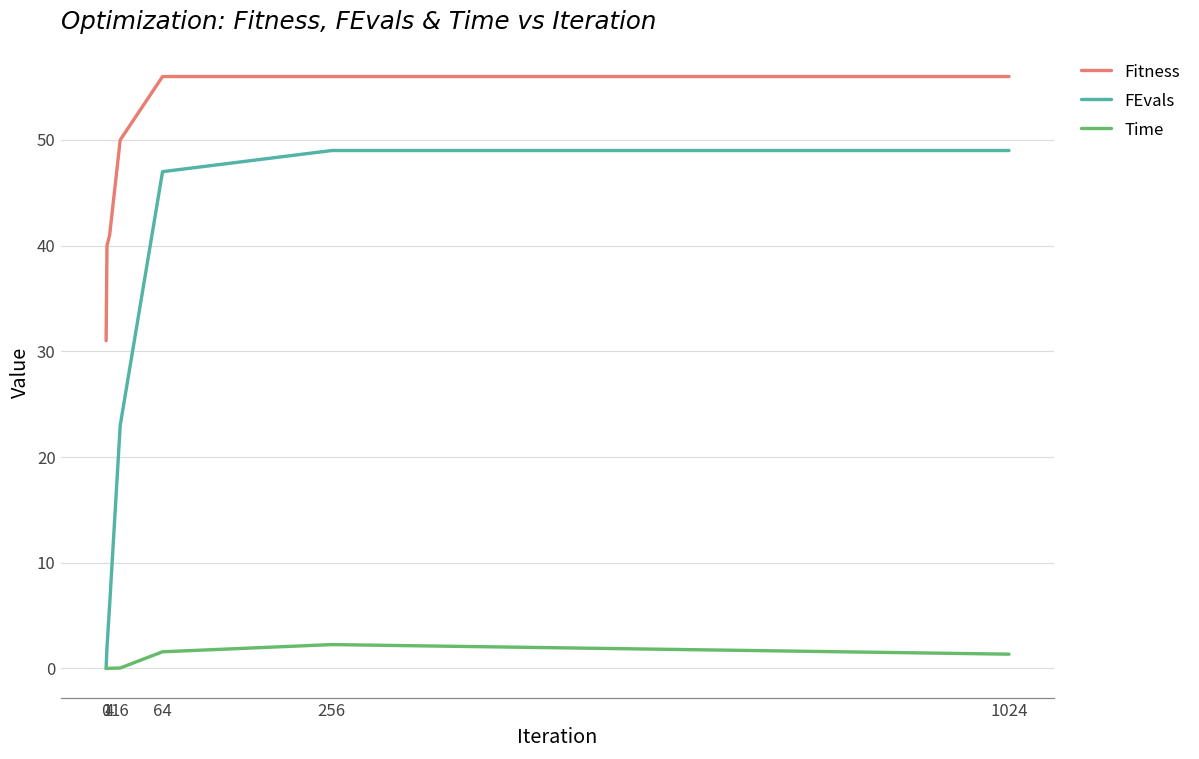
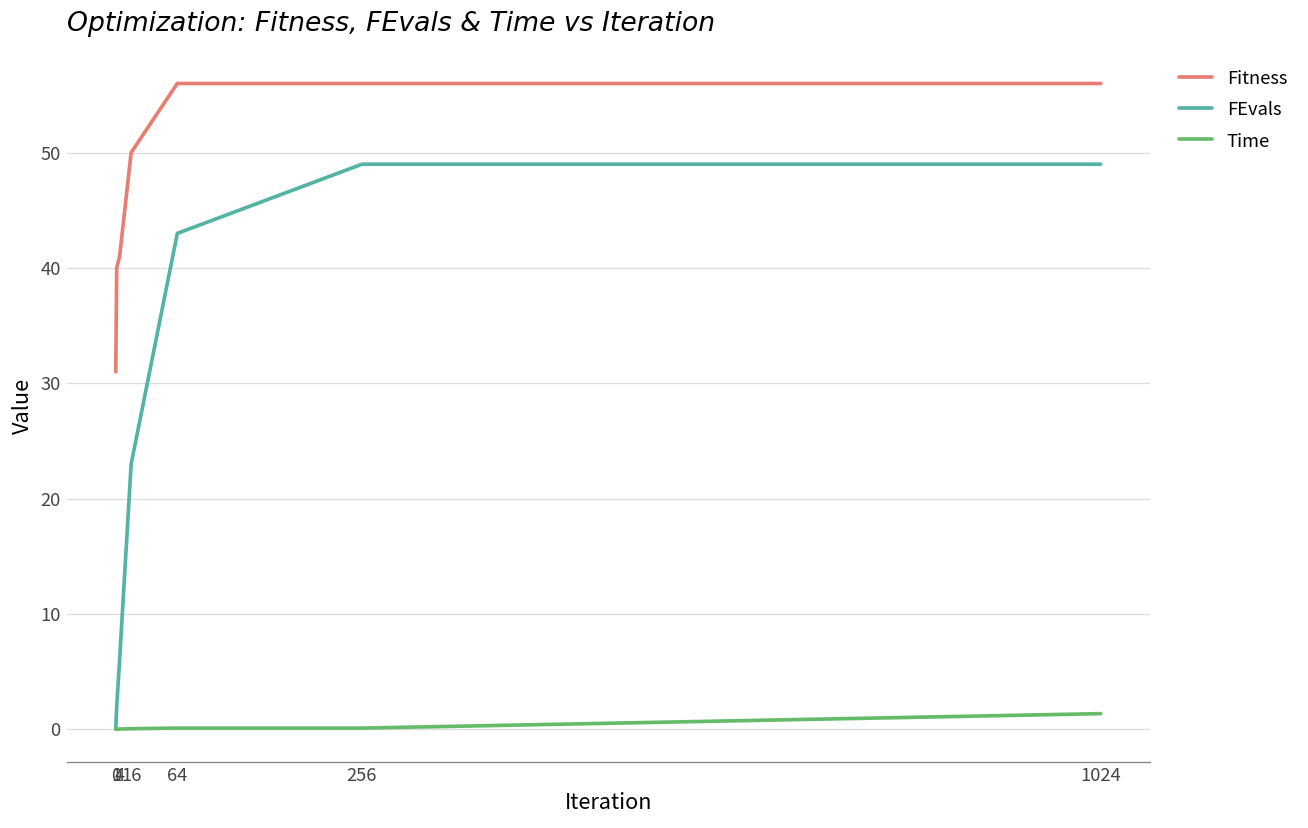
FEvals, 64: 47 -> 43
Time, 64: 2 -> 0
Time, 256: 2 -> 0
